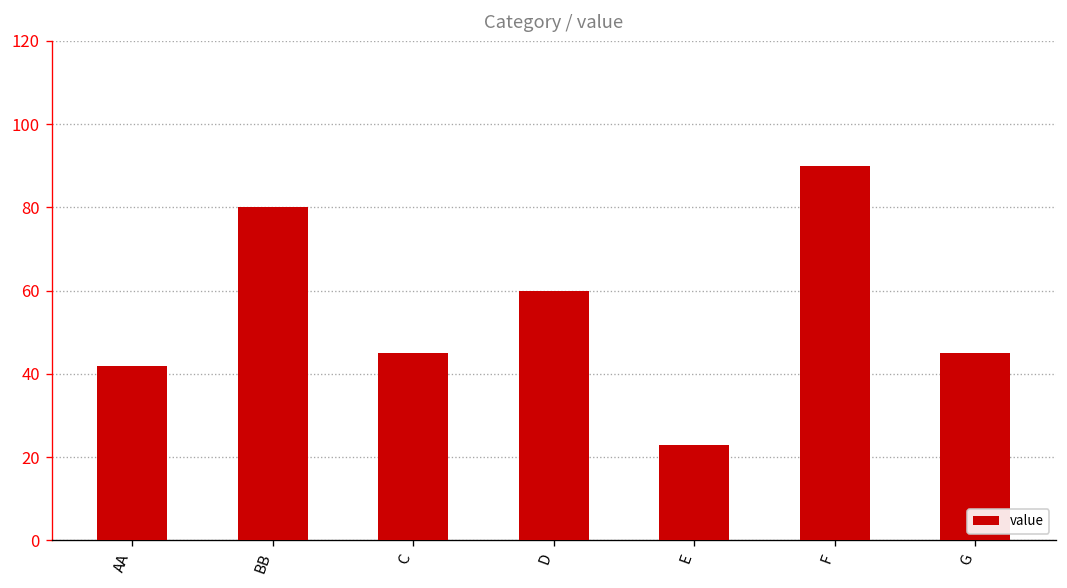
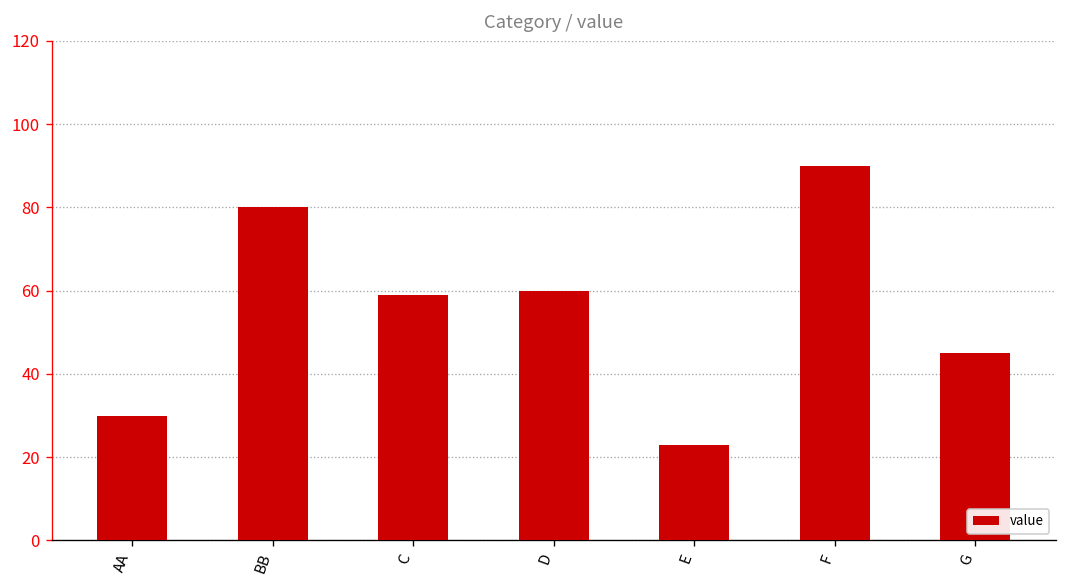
AA: 42 -> 30
C: 45 -> 59
